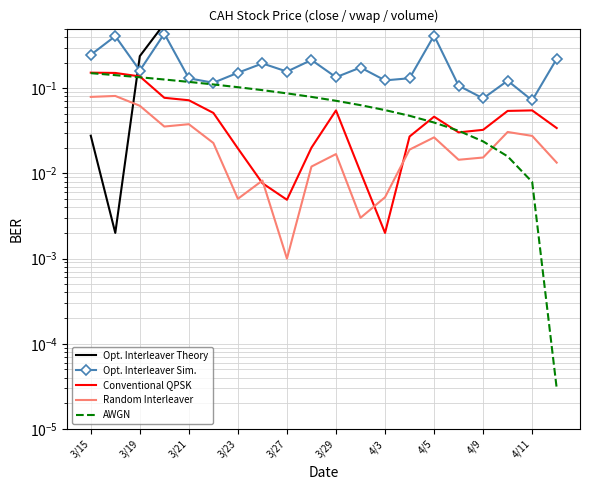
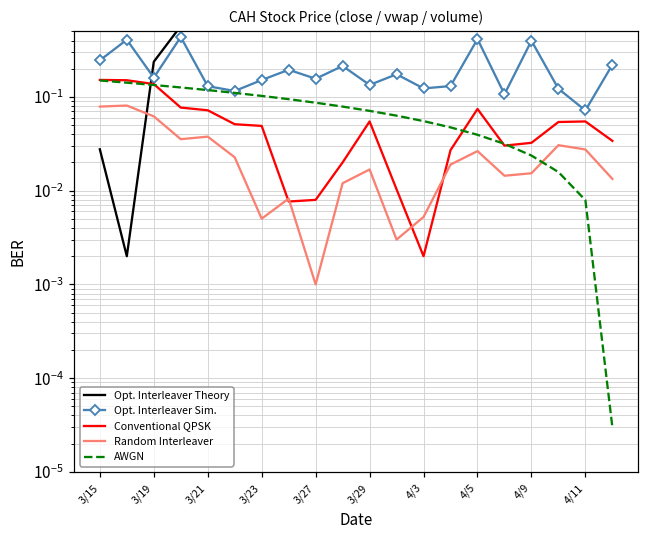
Conventional QPSK, 3/23: 0.020 -> 0.05
Conventional QPSK, 3/27: 0.005 -> 0.008
Conventional QPSK, 4/5: 0.05 -> 0.07
Opt. Interleaver Sim., 4/9: 0.08 -> 0.4
